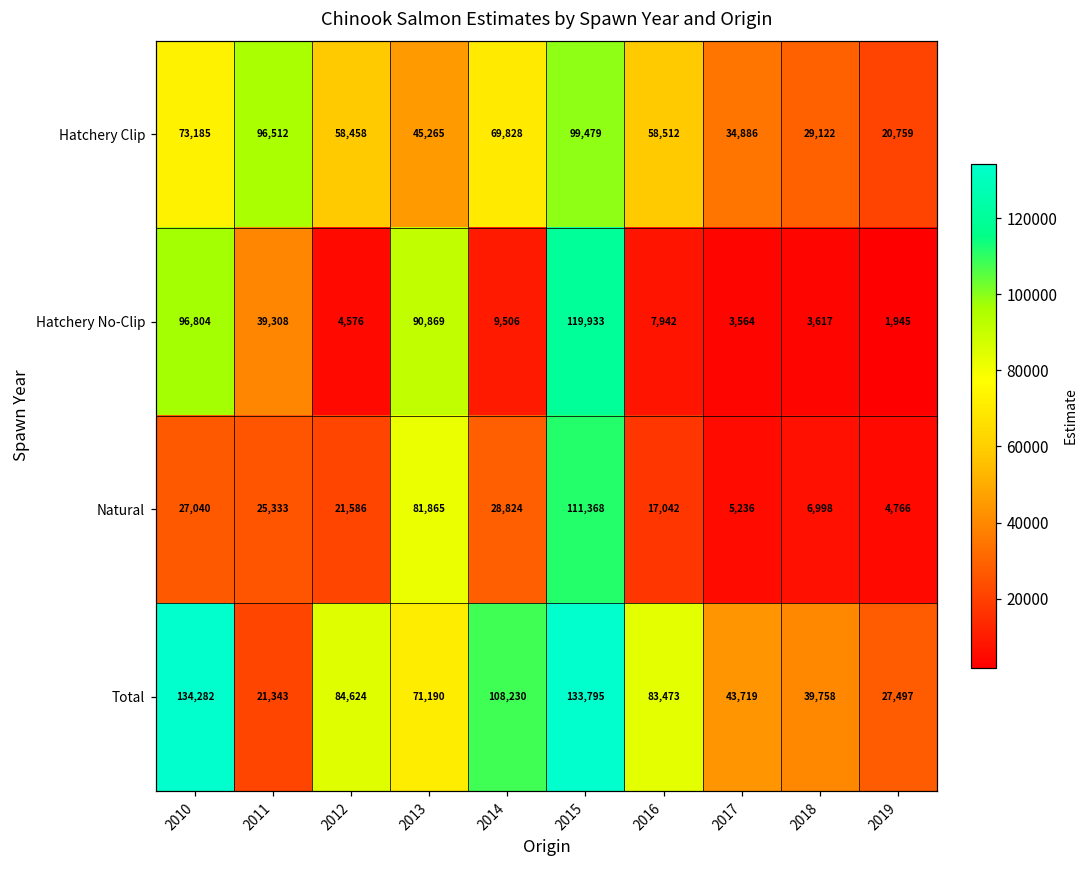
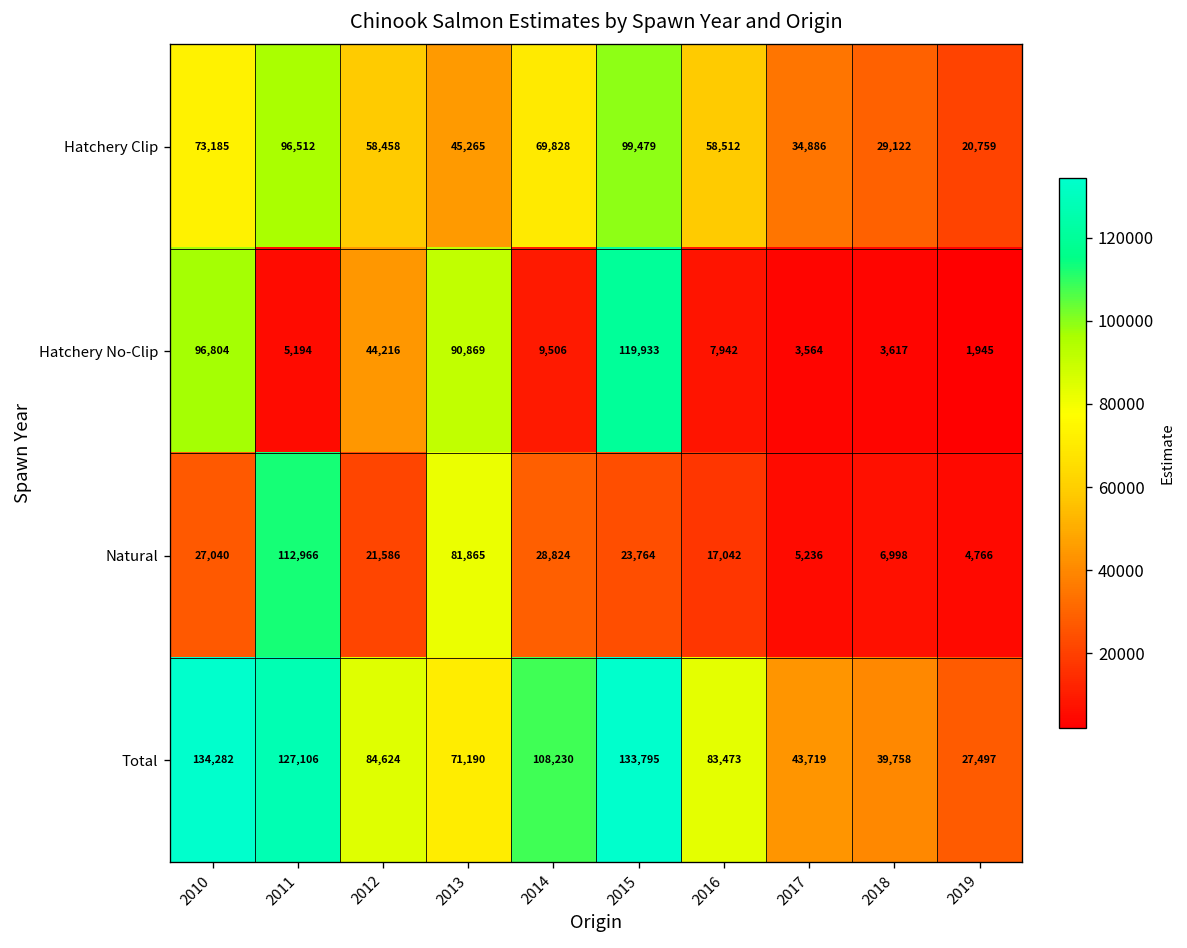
Hatchery No-Clip, 2011: 39,308 -> 5,194
Hatchery No-Clip, 2012: 4,576 -> 44,216
Natural, 2011: 25,333 -> 112,966
Natural, 2015: 111,368 -> 23,764
Total, 2011: 21,343 -> 127,106
